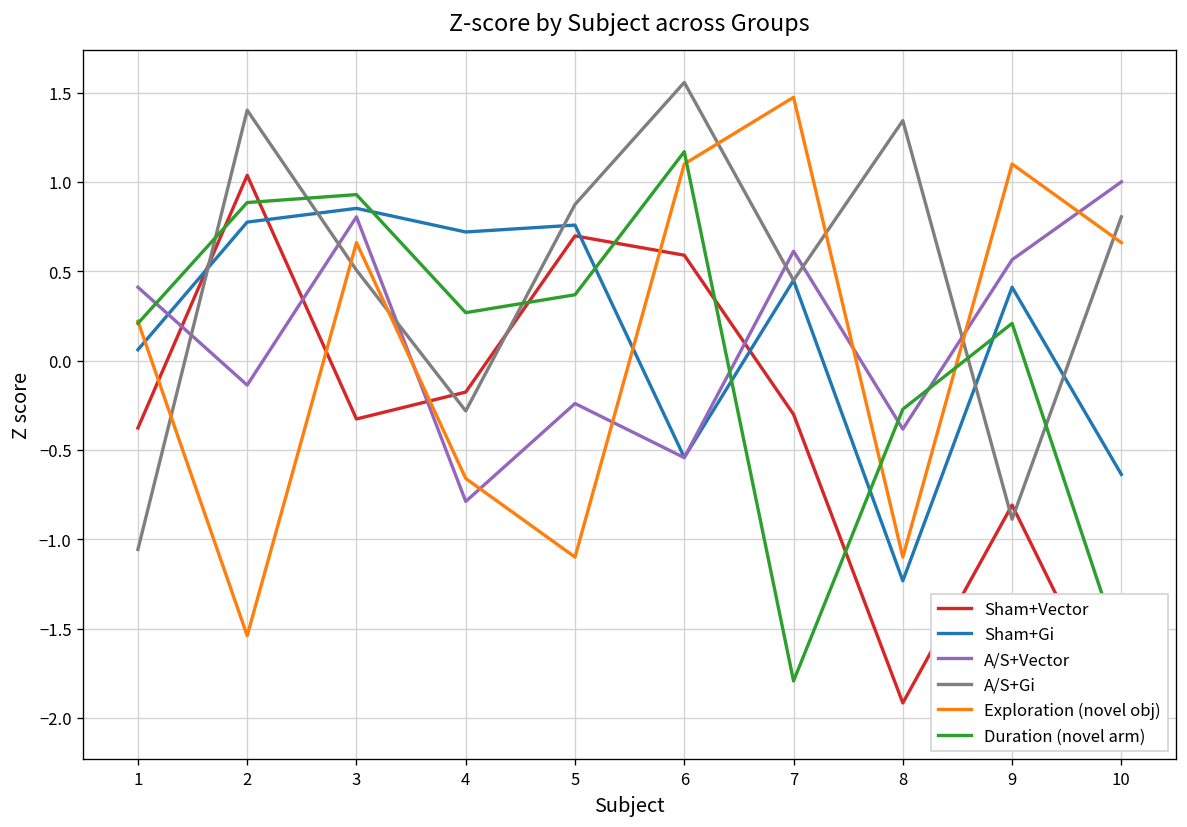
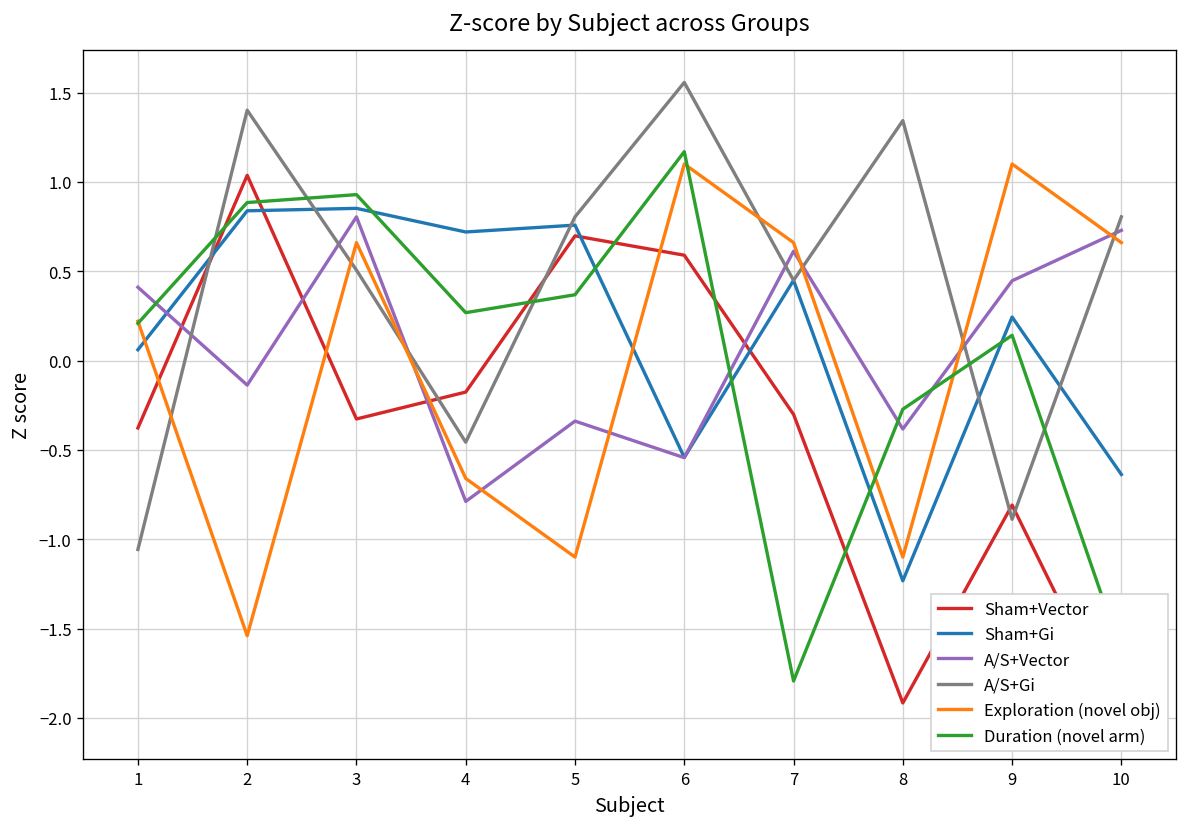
Sham+Gi, 2: 0.77 -> 0.84
A/S+Gi, 4: -0.28 -> -0.46
A/S+Vector, 5: -0.24 -> -0.34
A/S+Gi, 5: 0.87 -> 0.80
Exploration (novel obj), 7: 1.47 -> 0.66
Sham+Gi, 9: 0.41 -> 0.24
A/S+Vector, 9: 0.56 -> 0.45
Duration (novel arm), 9: 0.21 -> 0.14
A/S+Vector, 10: 1.00 -> 0.73
